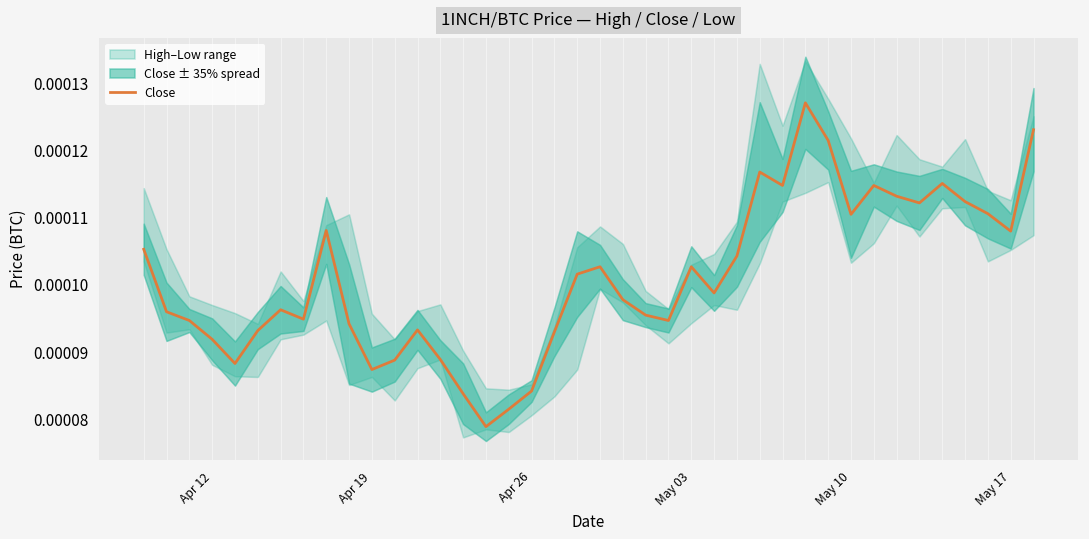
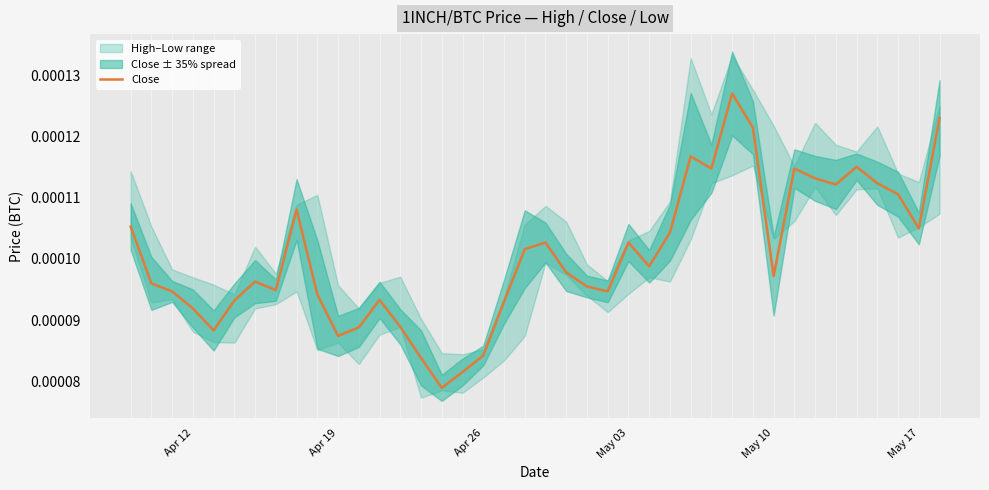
Close, May 10: 0.000111 -> 0.000097
Close, May 17: 0.000108 -> 0.000105
